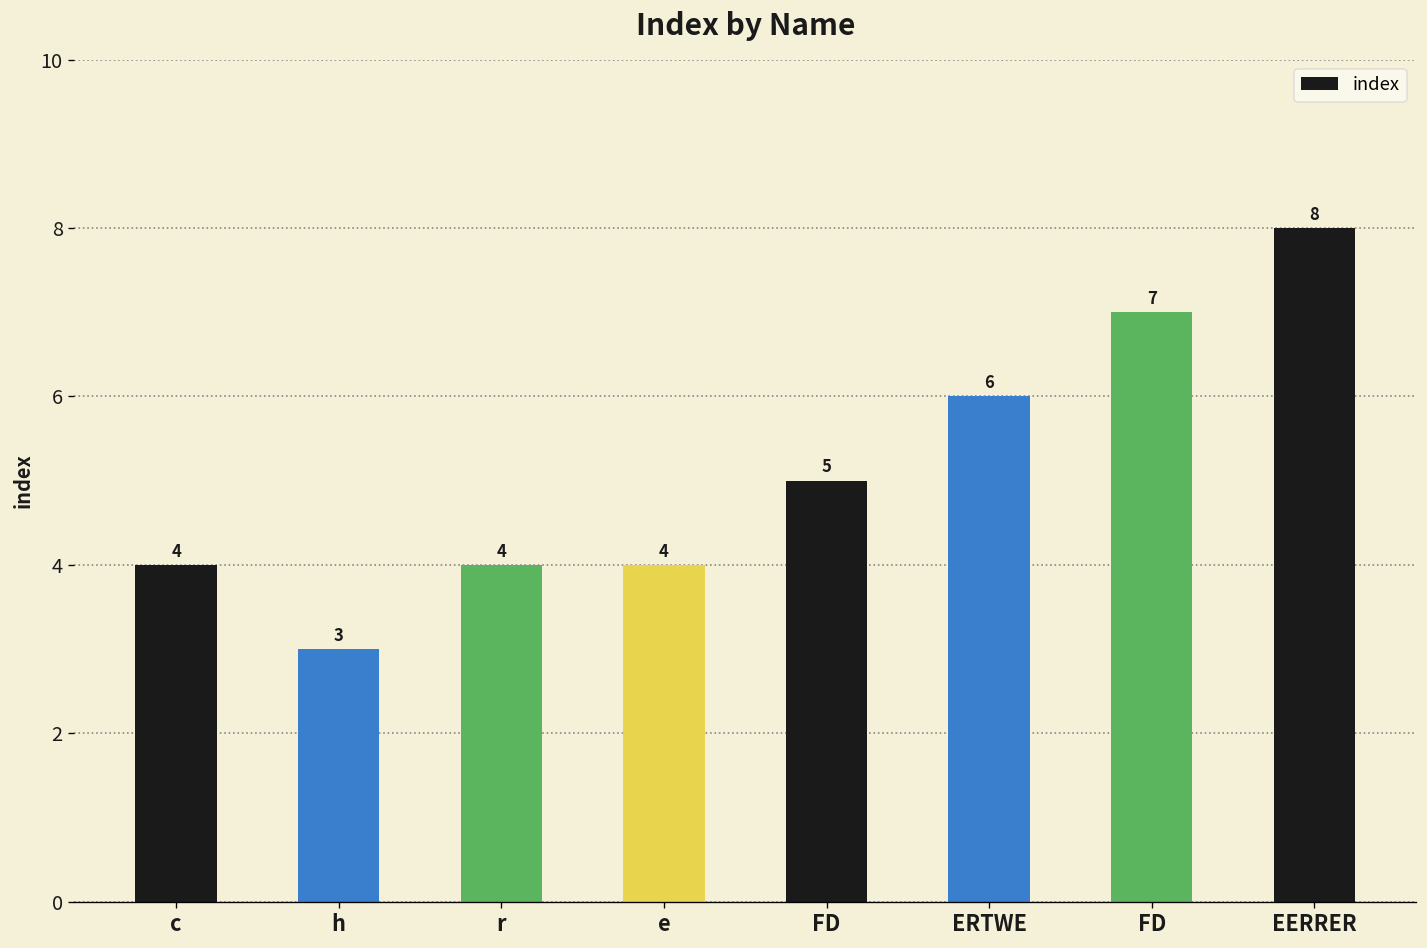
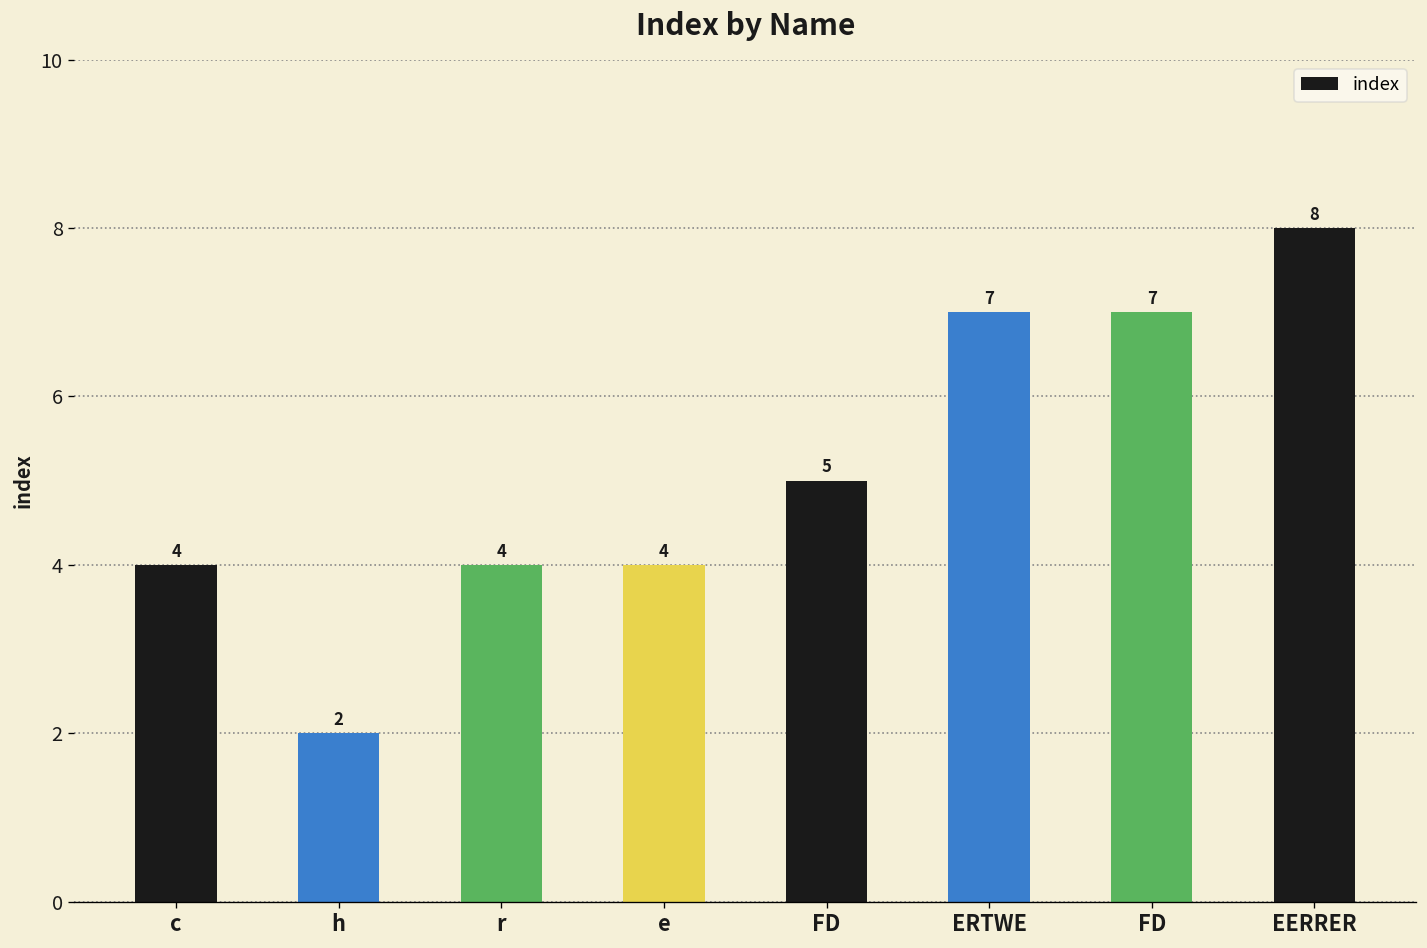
h: 3 -> 2
ERTWE: 6 -> 7
